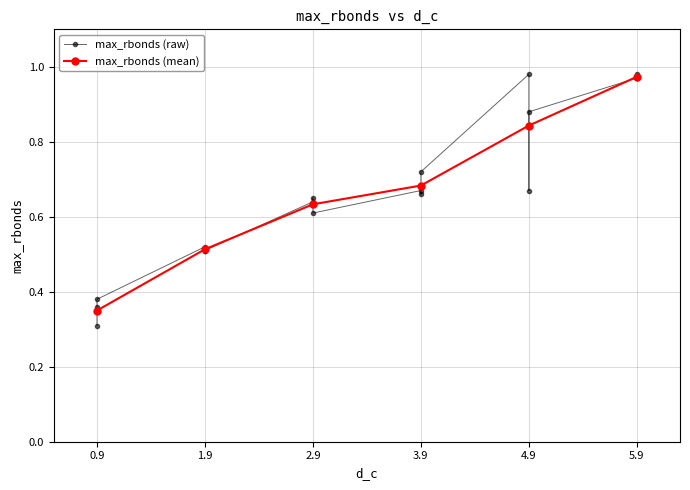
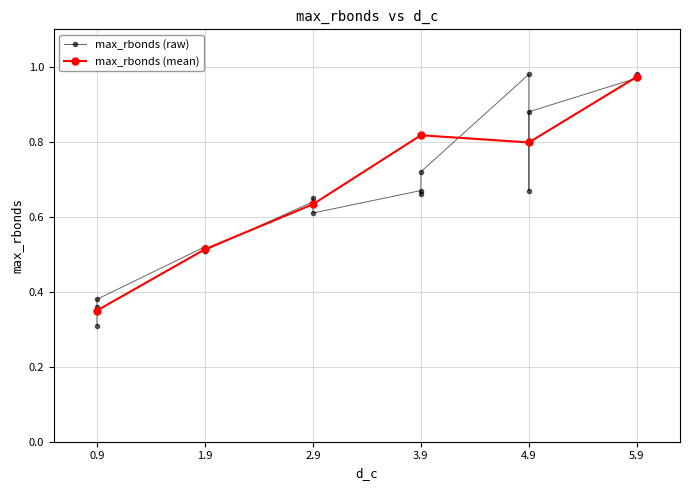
max_rbonds (mean), 3.9: 0.68 -> 0.82
max_rbonds (mean), 4.9: 0.84 -> 0.80
